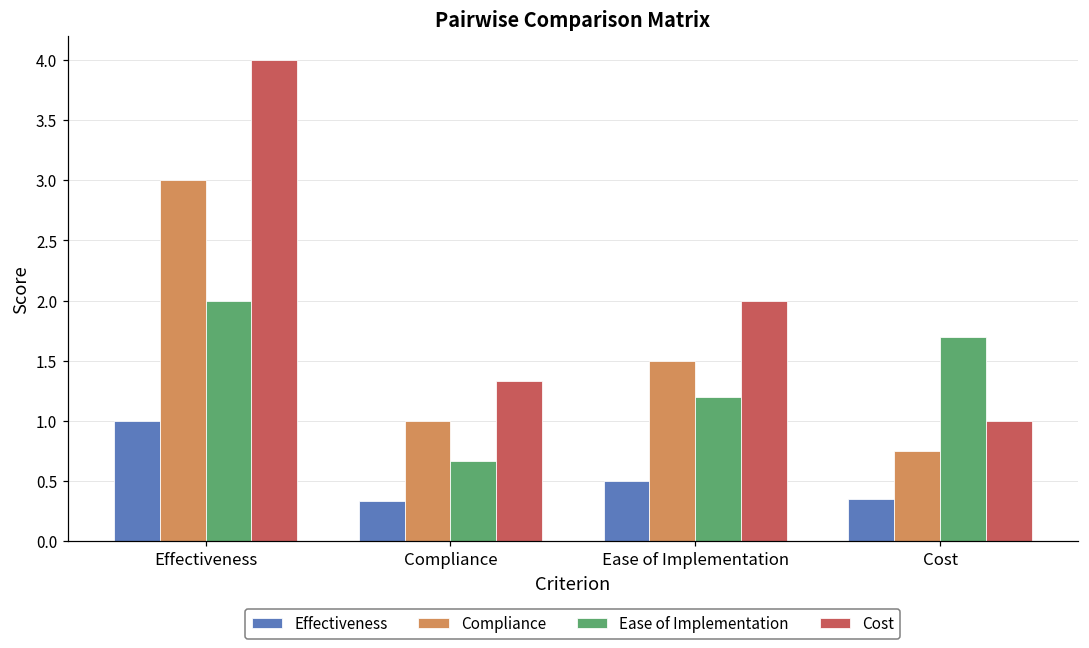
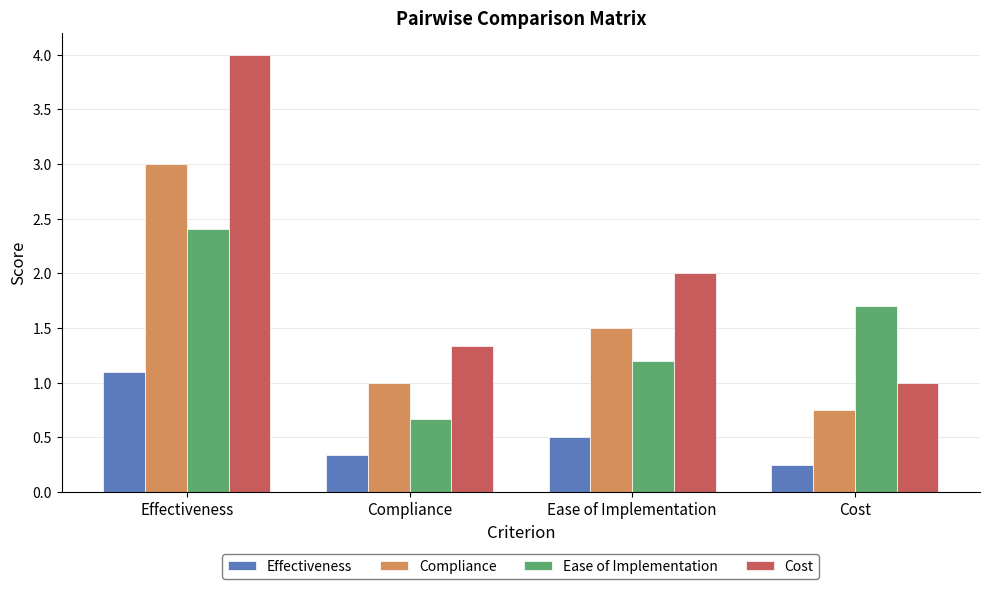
Effectiveness, Effectiveness: 1.0 -> 1.1
Ease of Implementation, Effectiveness: 2.0 -> 2.4
Effectiveness, Cost: 0.35 -> 0.25
